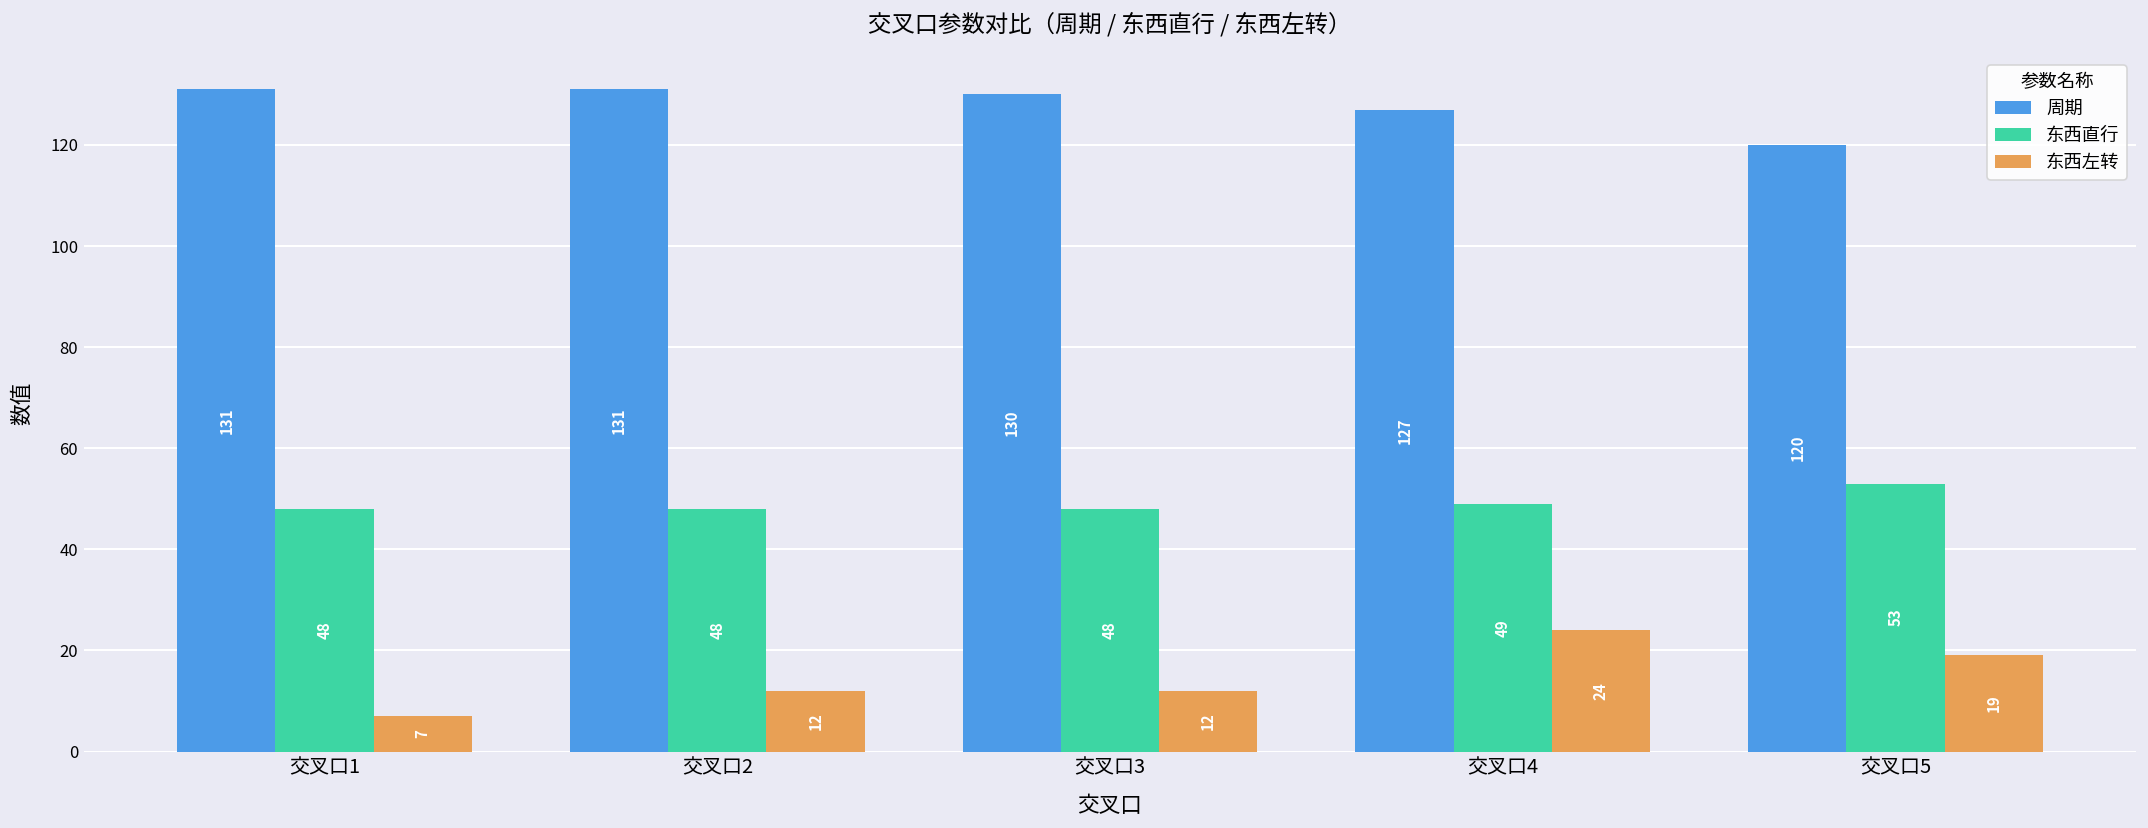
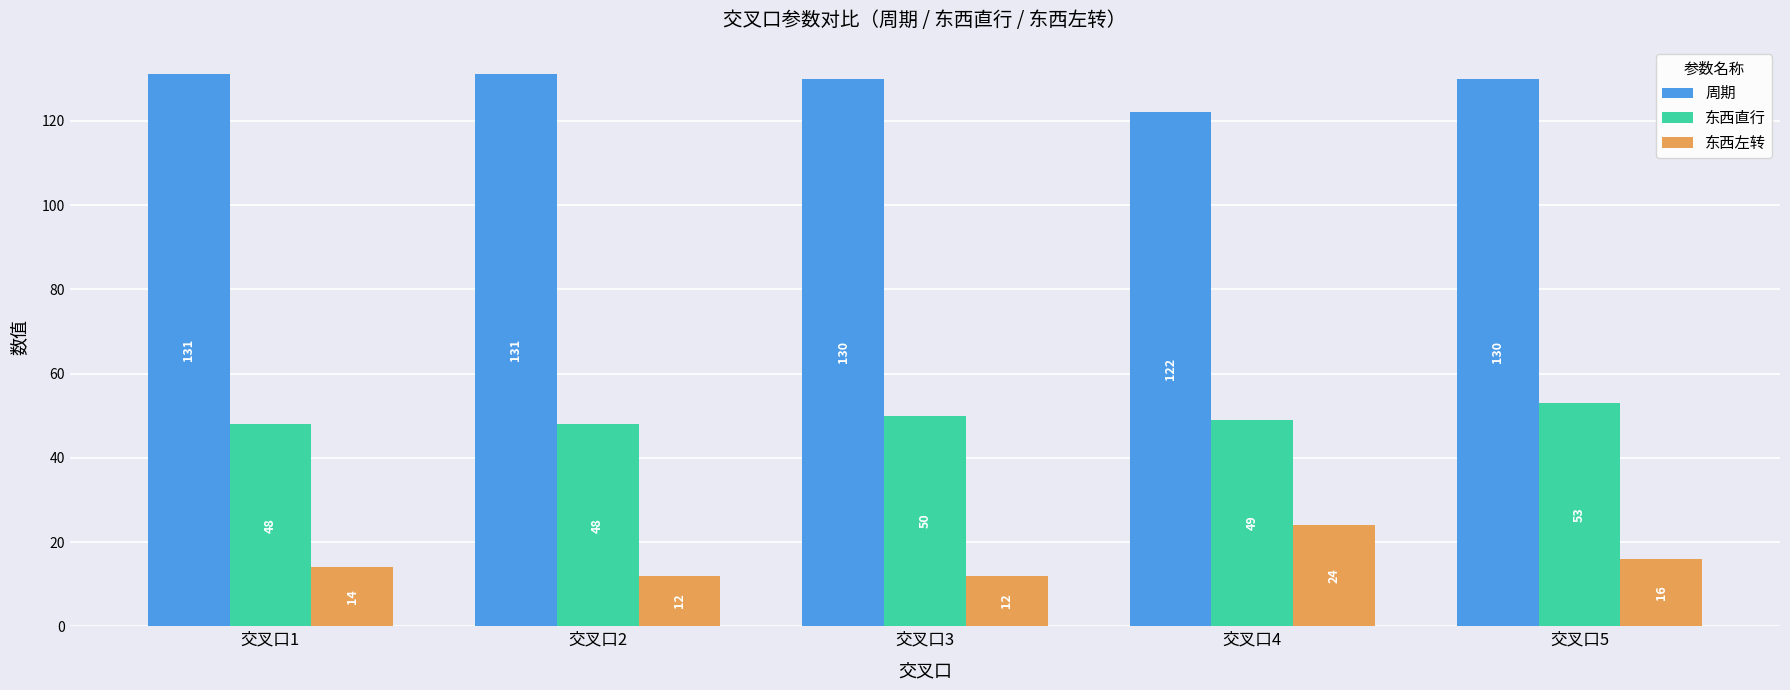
东西左转, 交叉口1: 7 -> 14
东西直行, 交叉口3: 48 -> 50
周期, 交叉口4: 127 -> 122
周期, 交叉口5: 120 -> 130
东西左转, 交叉口5: 19 -> 16
